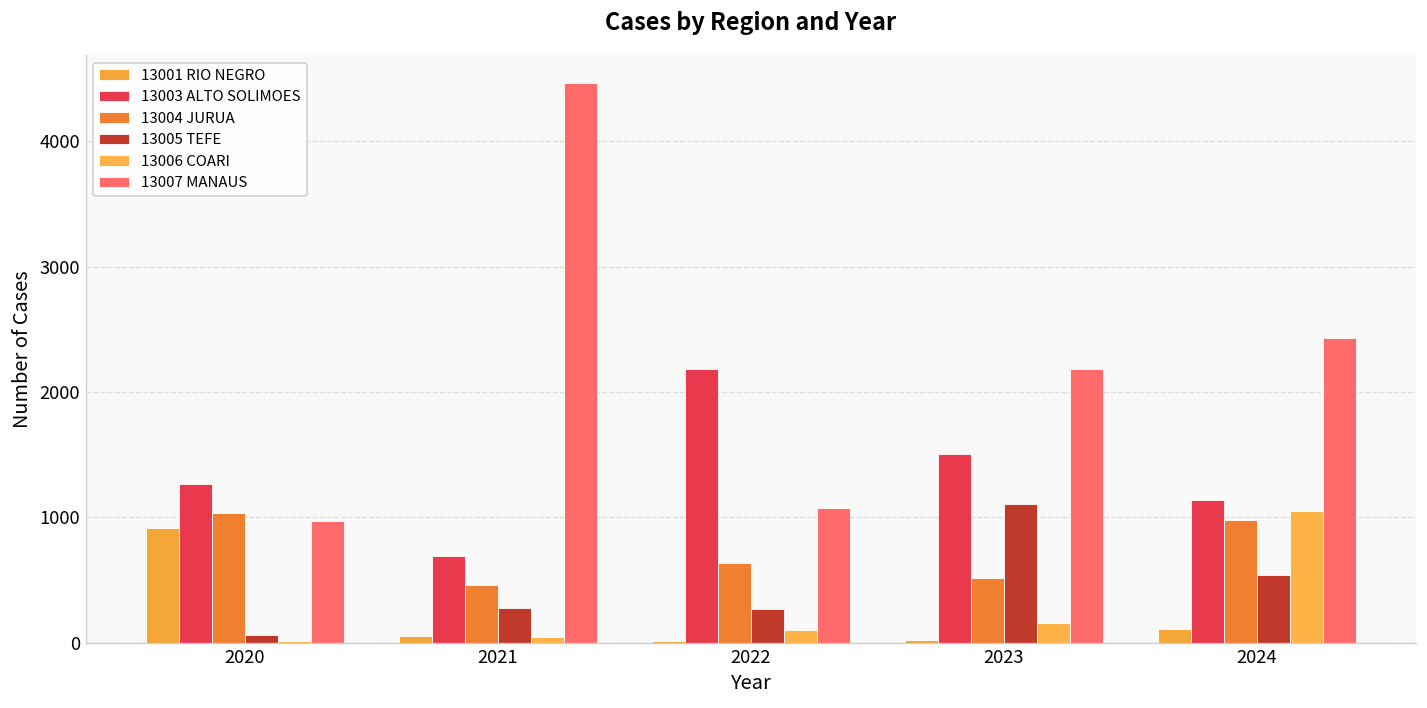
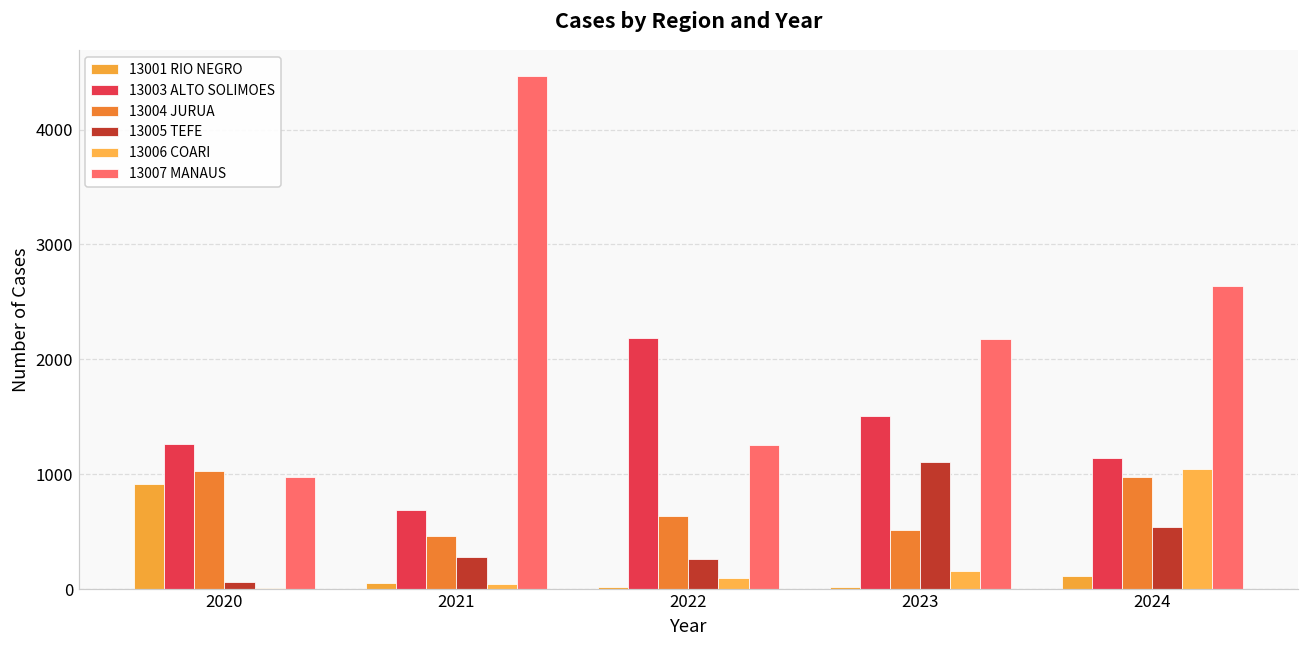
13007 MANAUS, 2022: 1080 -> 1260
13007 MANAUS, 2024: 2430 -> 2630
